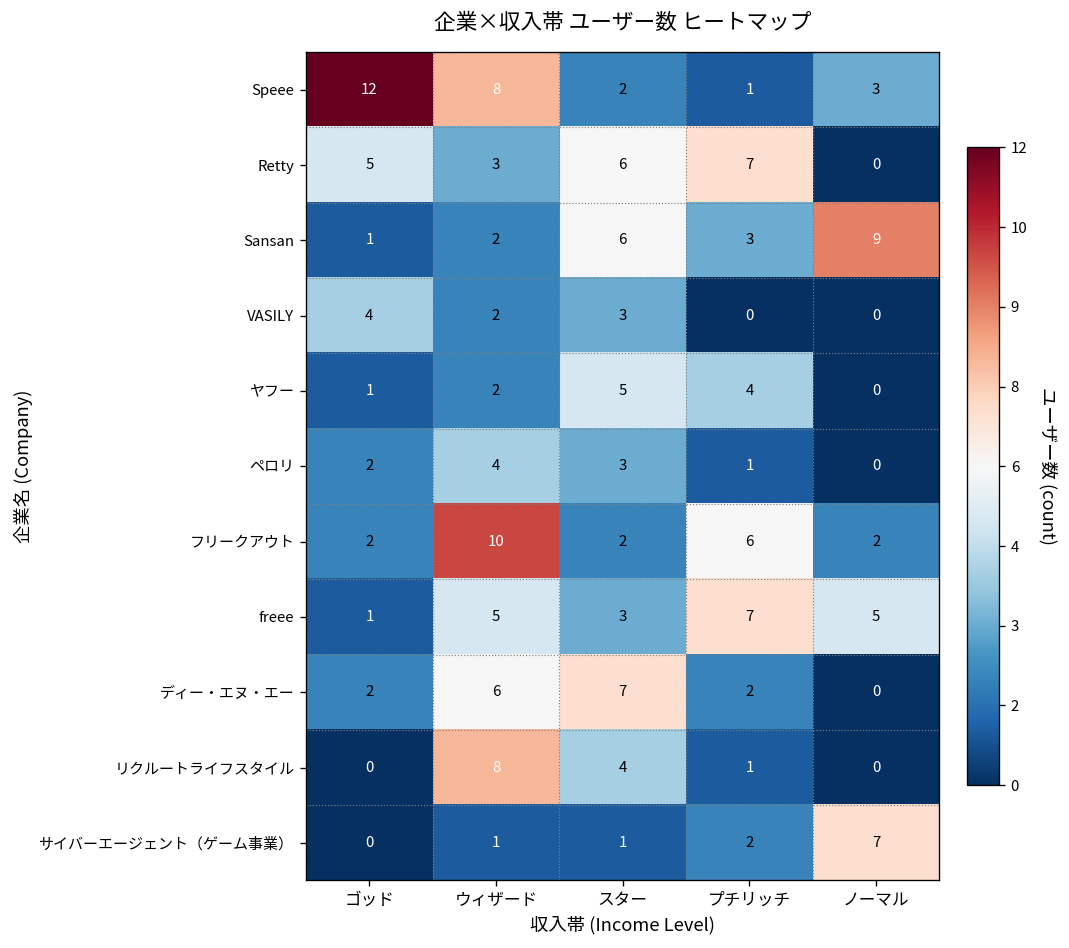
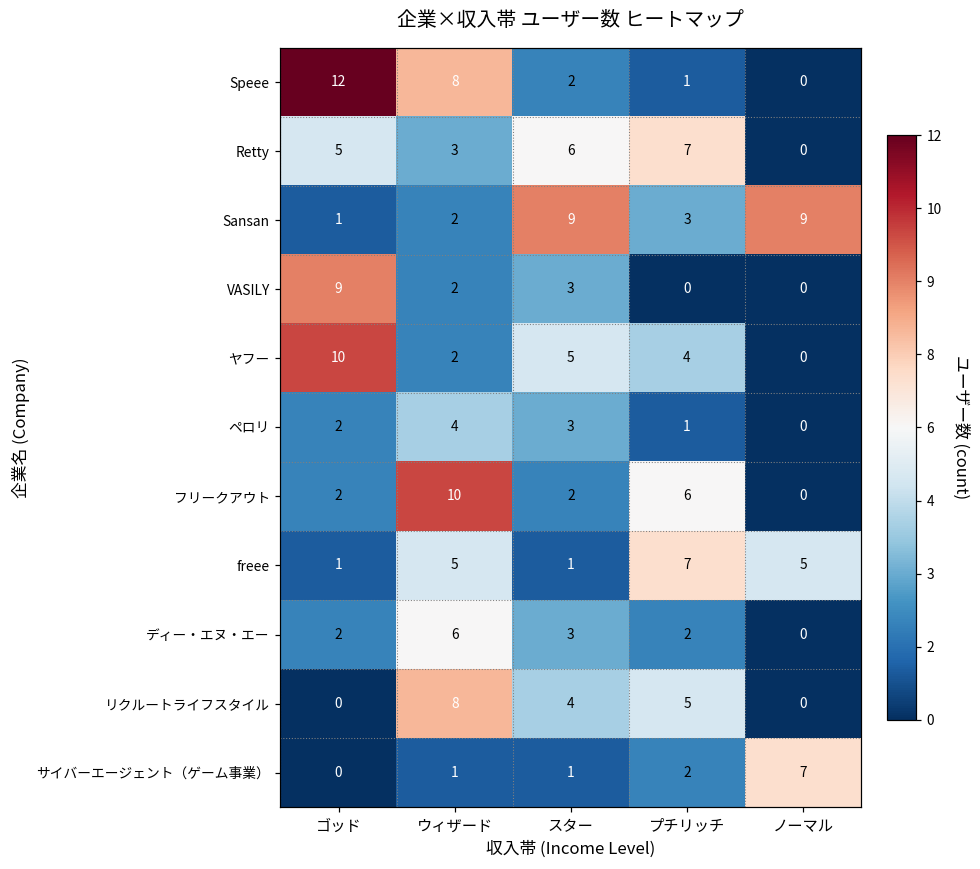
Speee, ノーマル: 3 -> 0
Sansan, スター: 6 -> 9
VASILY, ゴッド: 4 -> 9
ヤフー, ゴッド: 1 -> 10
フリークアウト, ノーマル: 2 -> 0
freee, スター: 3 -> 1
ディー・エヌ・エー, スター: 7 -> 3
リクルートライフスタイル, プチリッチ: 1 -> 5
